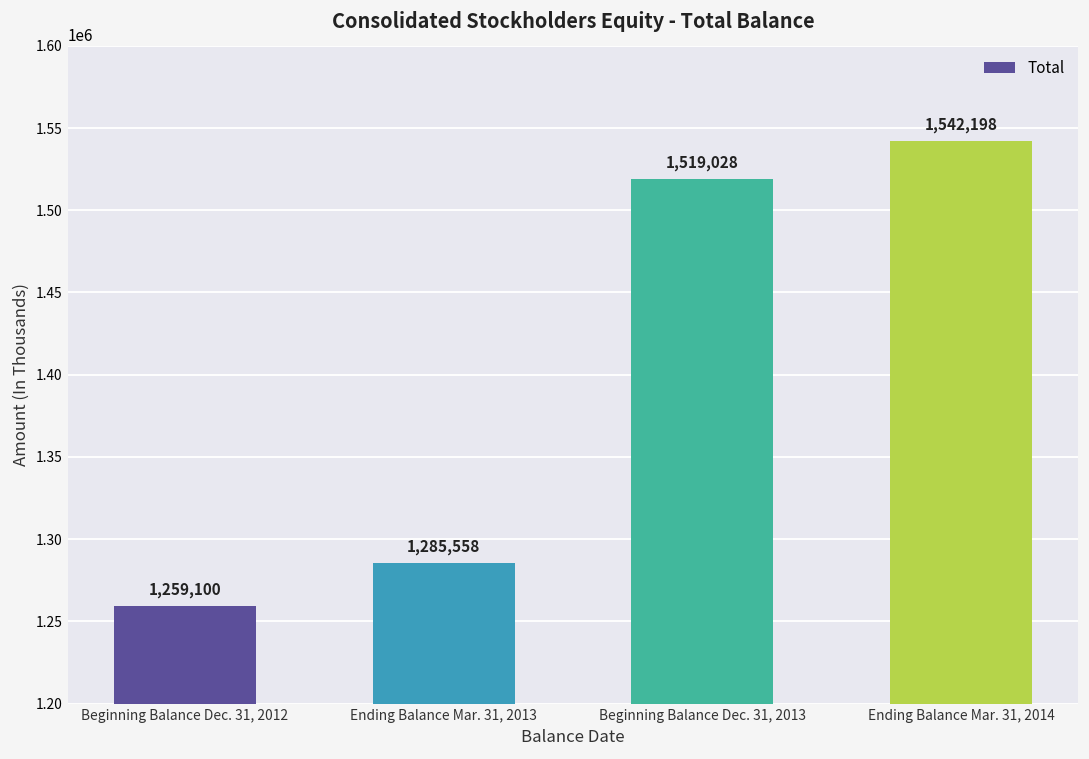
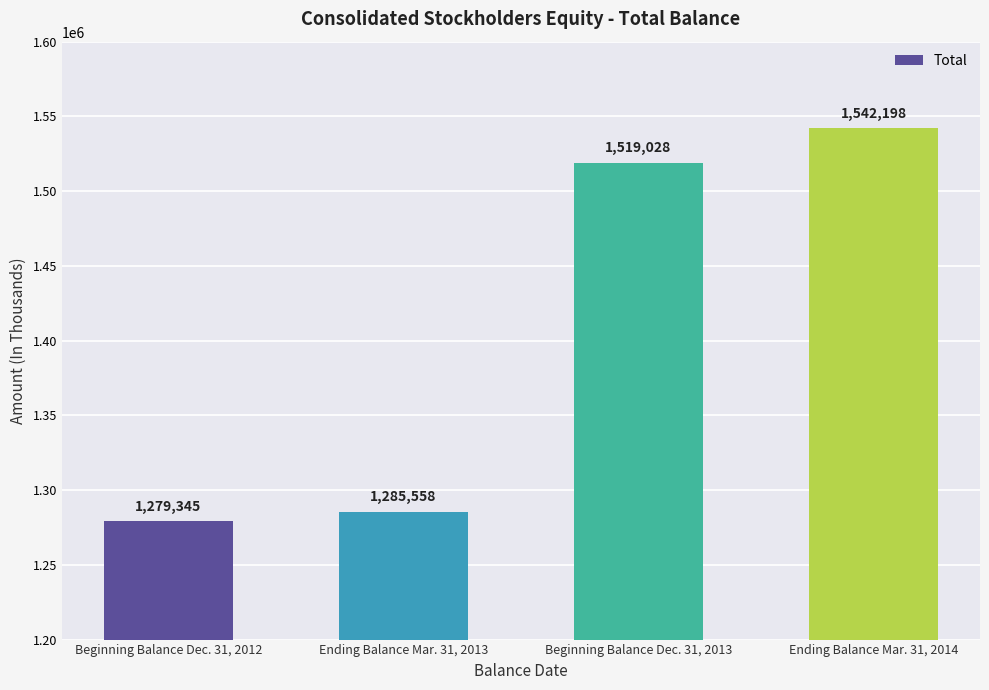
Beginning Balance Dec. 31, 2012: 1,259,100 -> 1,279,345
